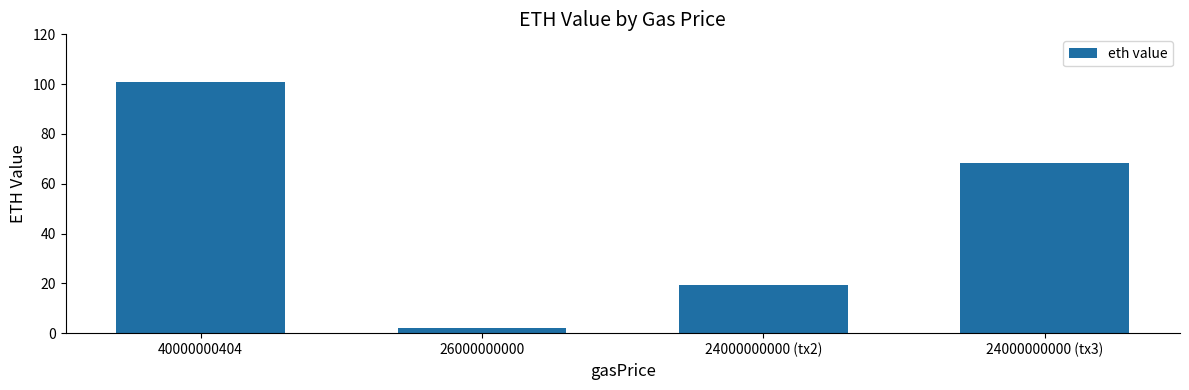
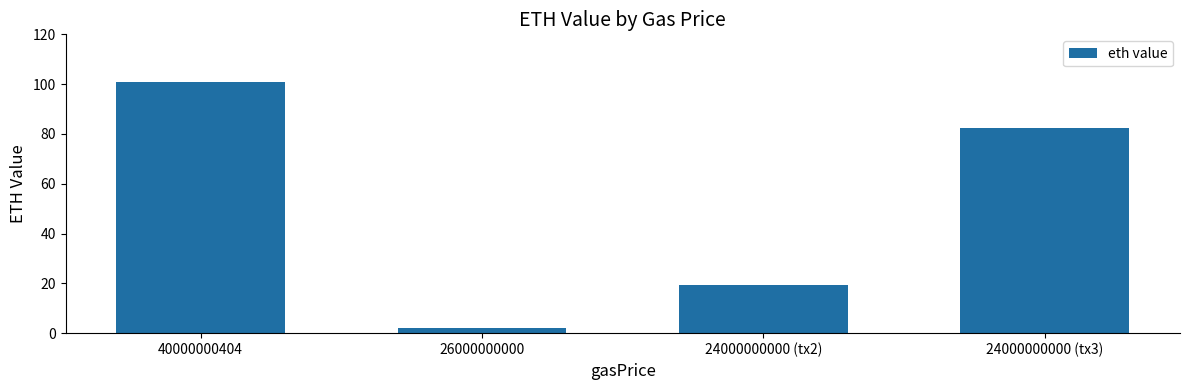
24000000000 (tx3): 68 -> 82
